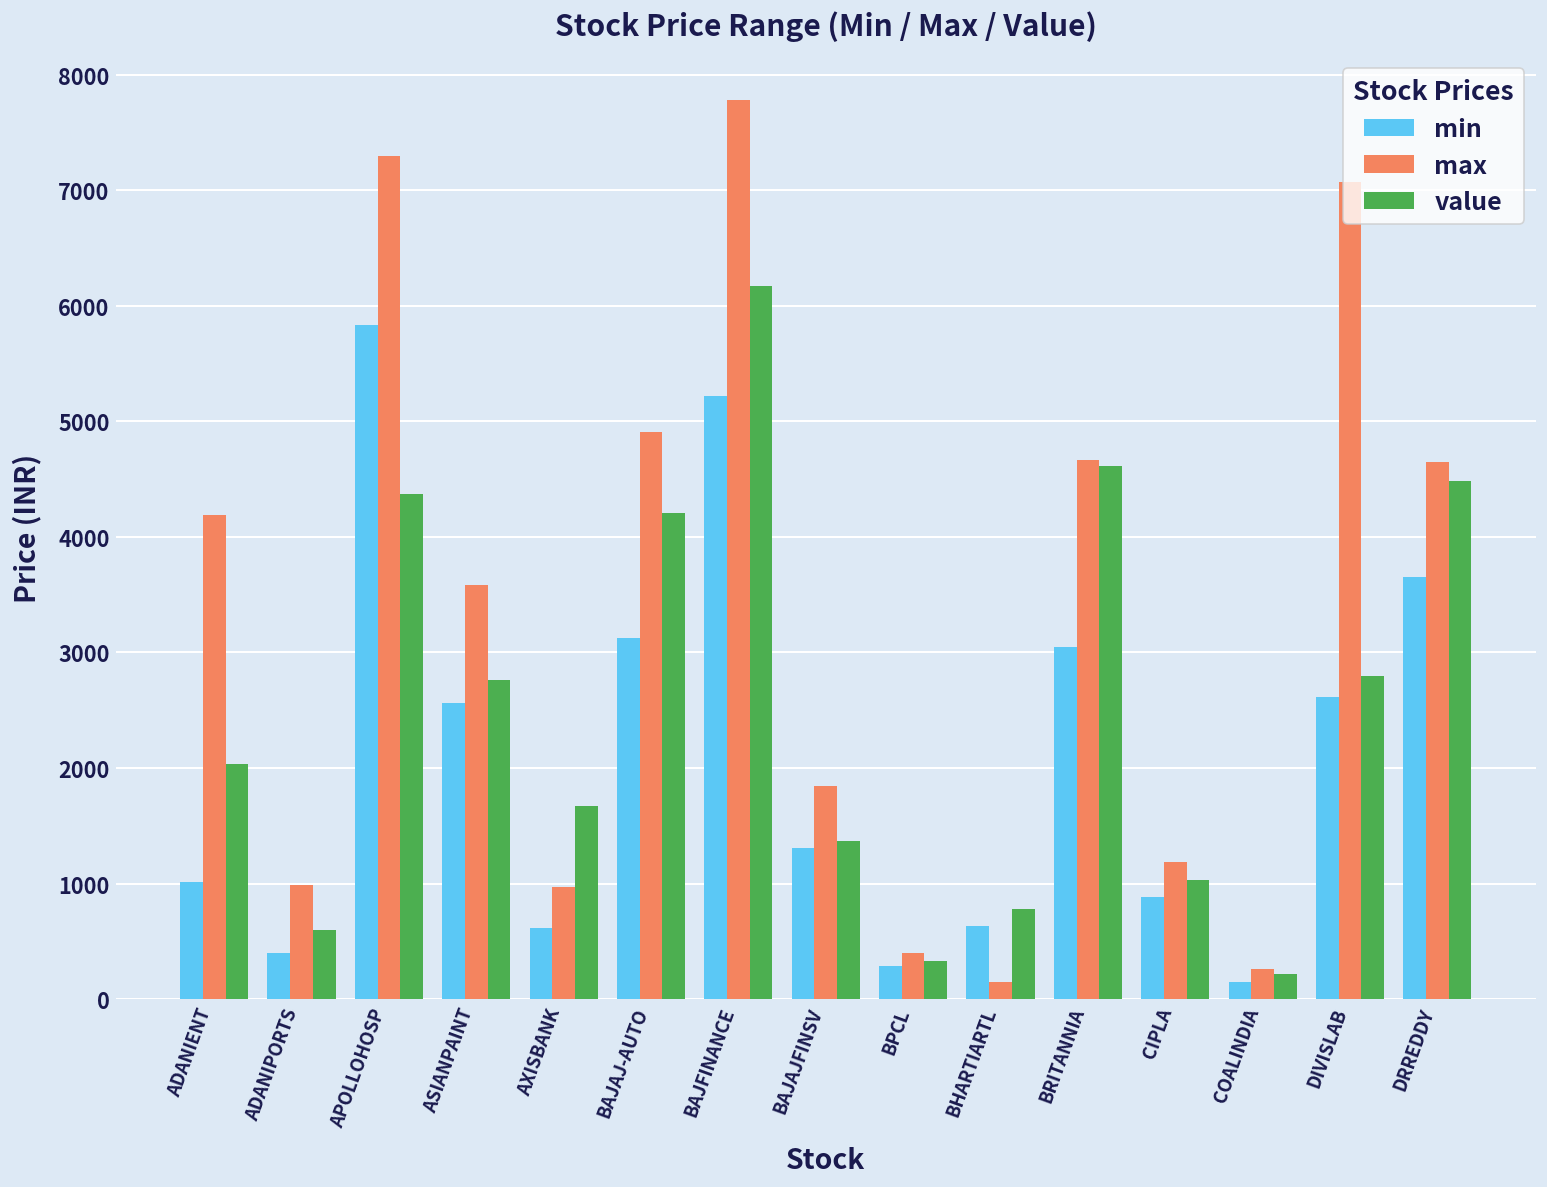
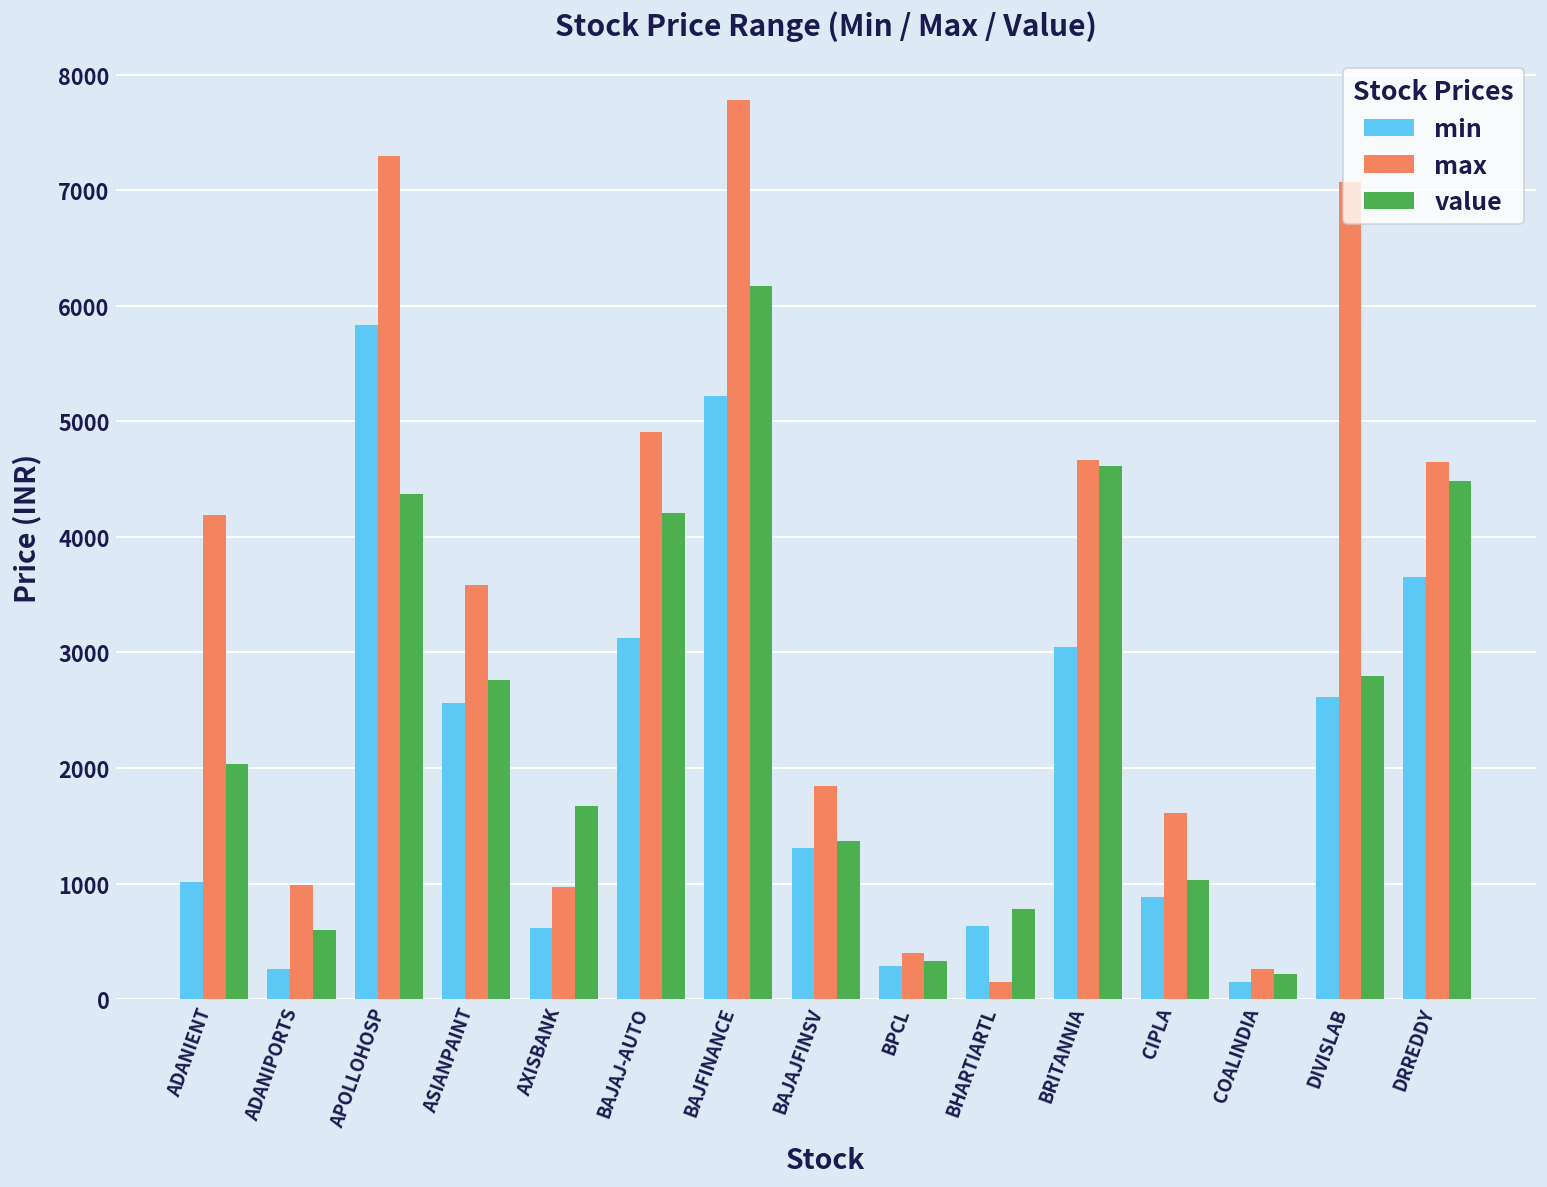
min, ADANIPORTS: 400 -> 300
max, CIPLA: 1200 -> 1600
